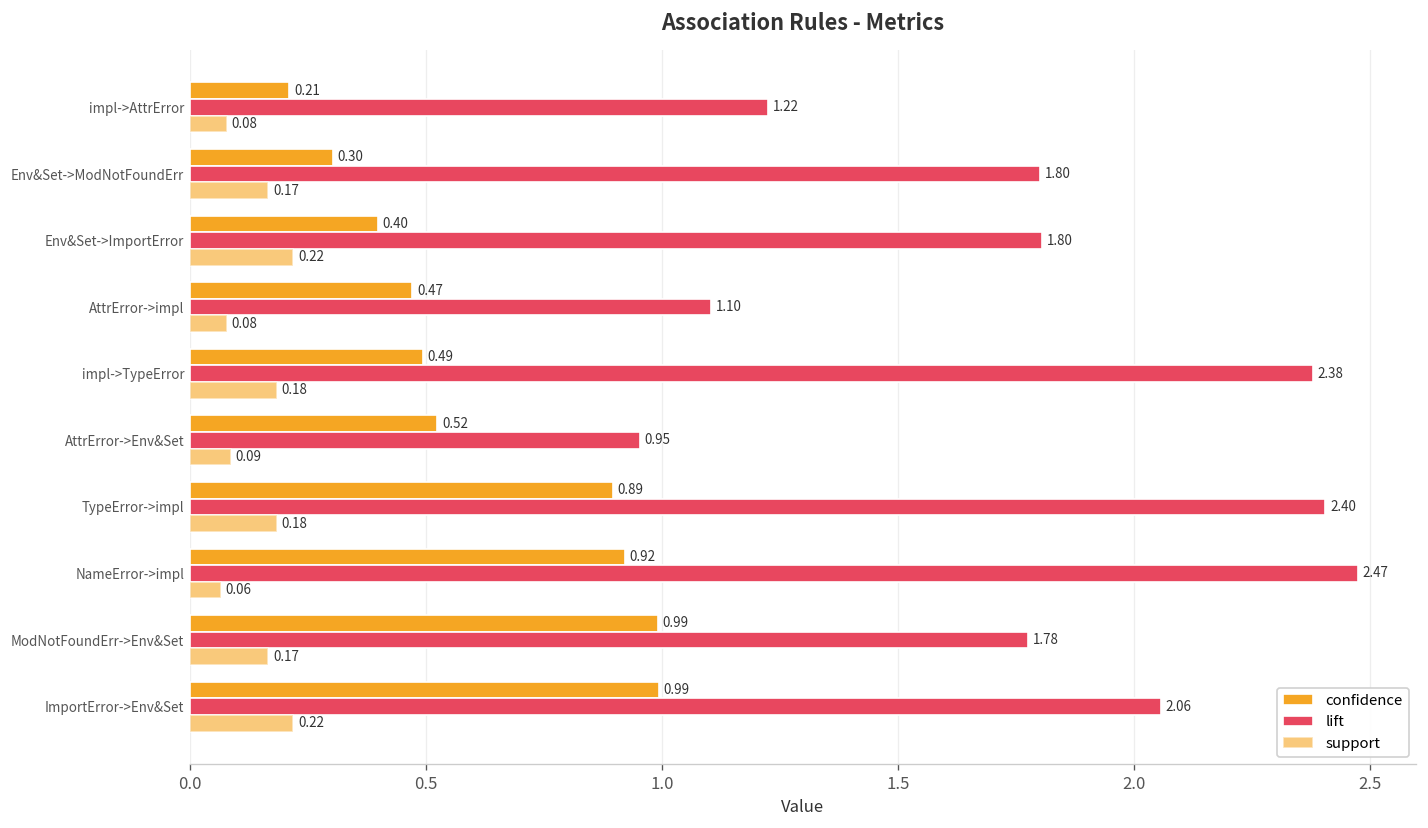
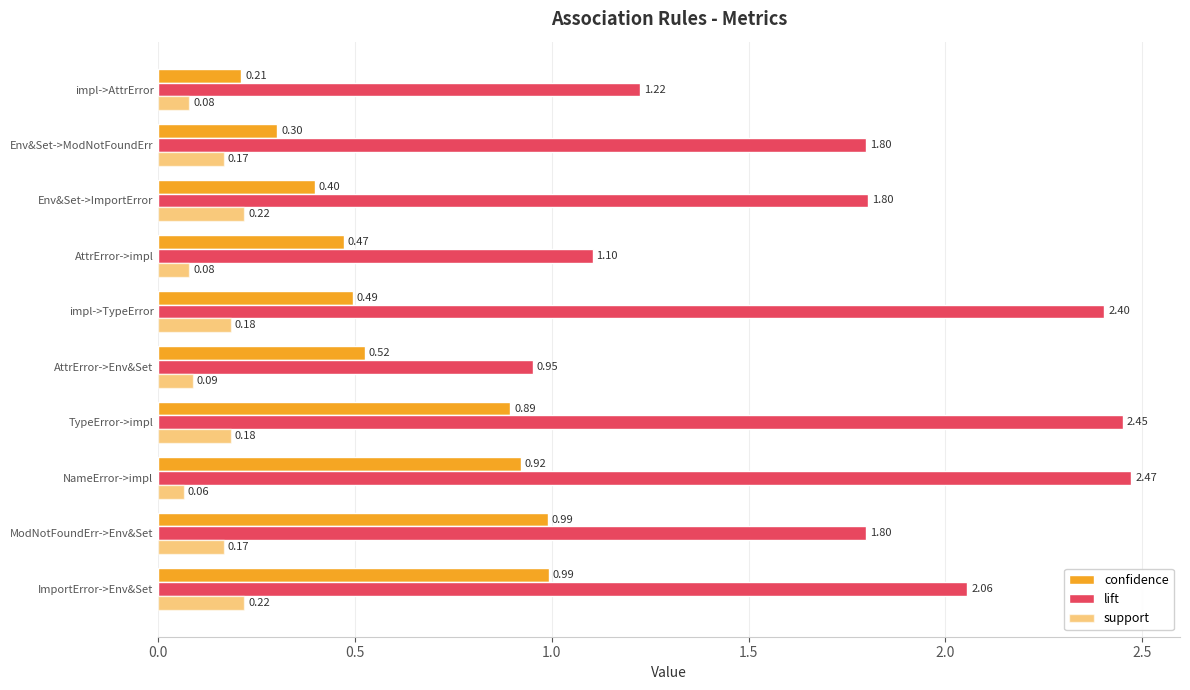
lift, impl->TypeError: 2.38 -> 2.40
lift, TypeError->impl: 2.40 -> 2.45
lift, ModNotFoundErr->Env&Set: 1.78 -> 1.80
